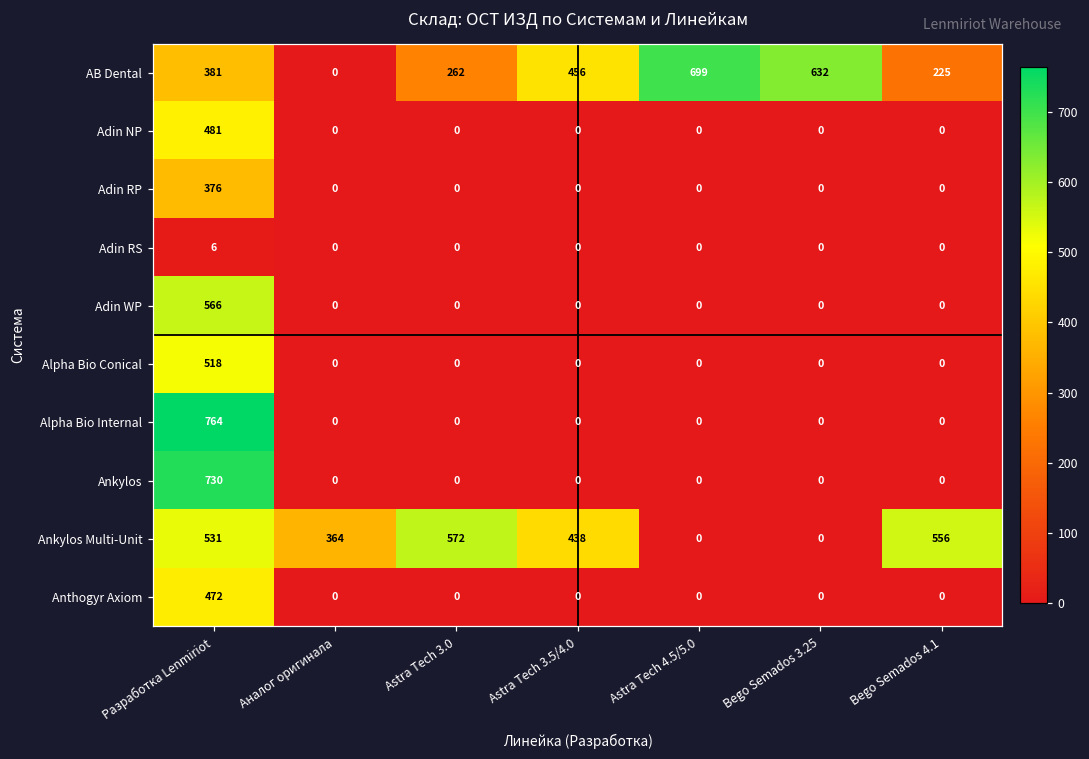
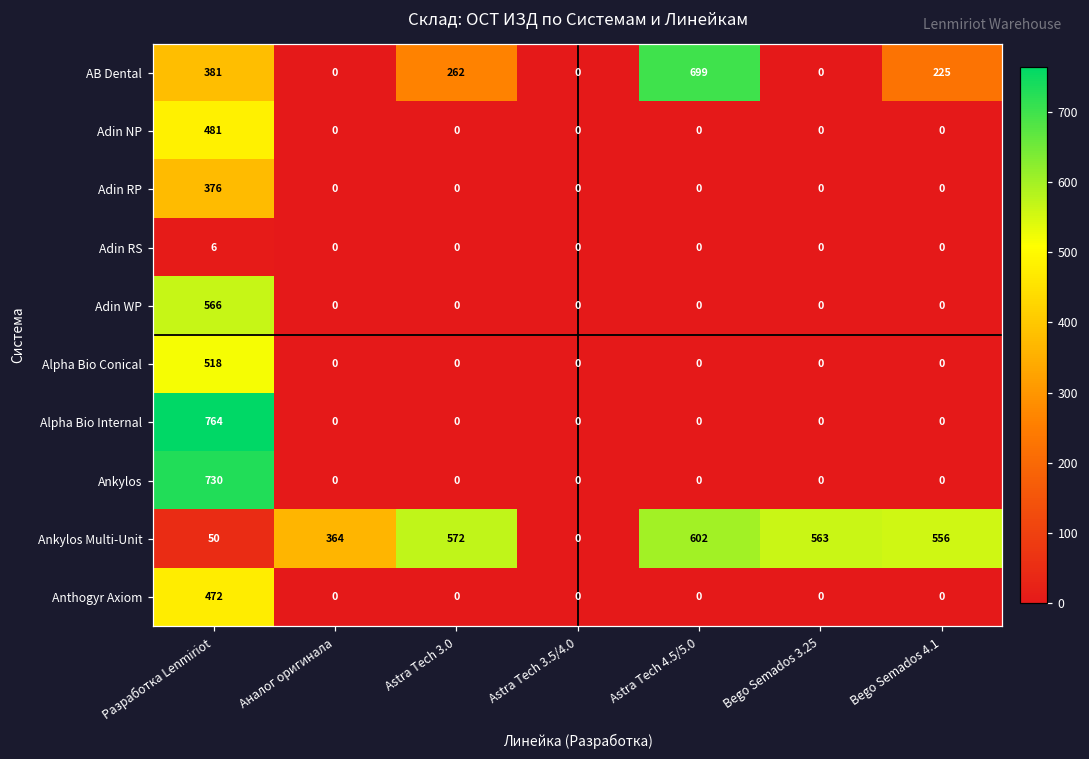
AB Dental, Astra Tech 3.5/4.0: 456 -> 0
AB Dental, Bego Semados 3.25: 632 -> 0
Ankylos Multi-Unit, Разработка Lenmiriot: 531 -> 50
Ankylos Multi-Unit, Astra Tech 3.5/4.0: 438 -> 0
Ankylos Multi-Unit, Astra Tech 4.5/5.0: 0 -> 602
Ankylos Multi-Unit, Bego Semados 3.25: 0 -> 563
